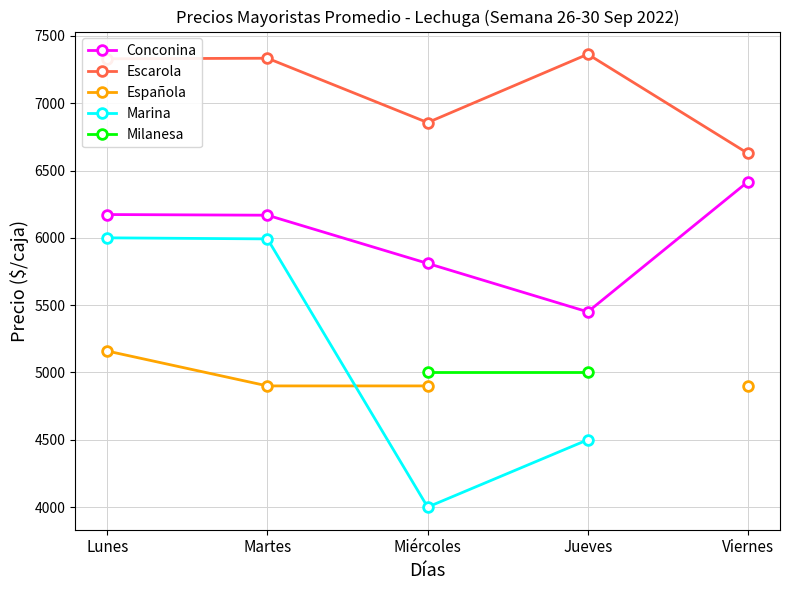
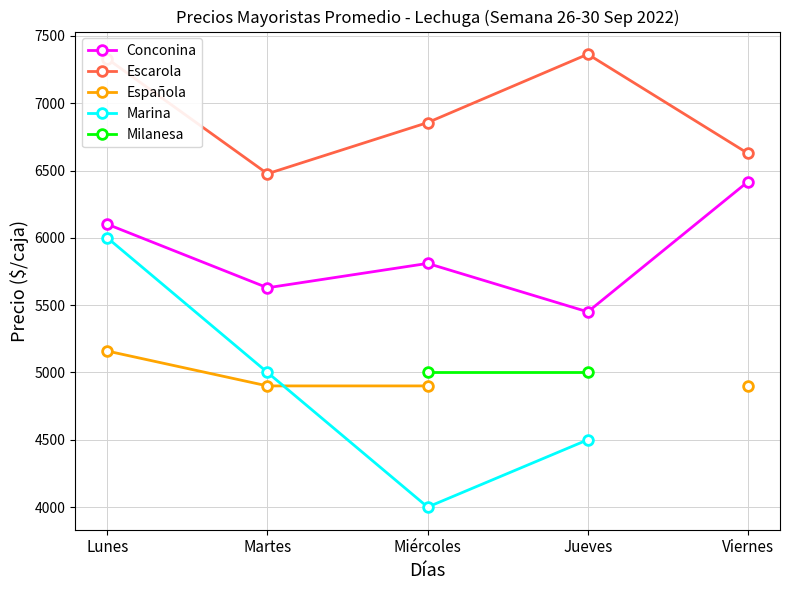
Conconina, Lunes: 6170 -> 6100
Conconina, Martes: 6170 -> 5630
Escarola, Martes: 7330 -> 6480
Marina, Martes: 5990 -> 5000
